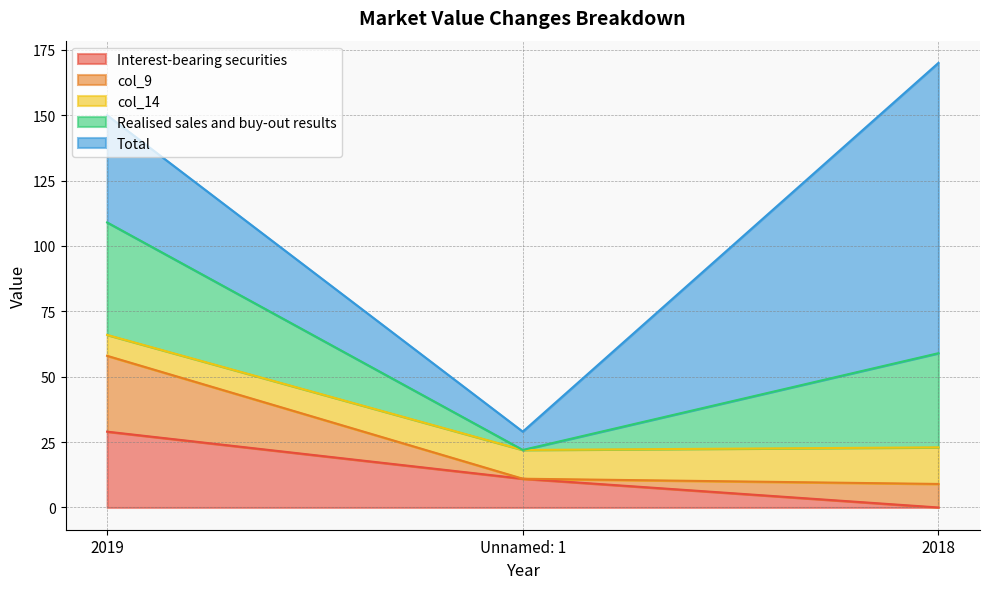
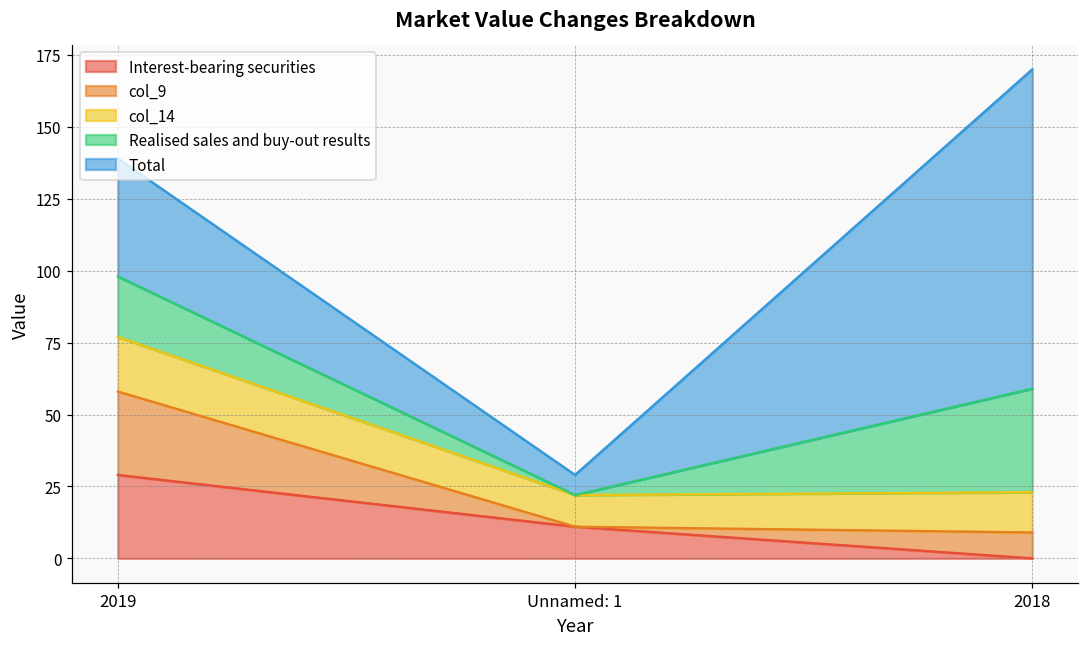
col_14, 2019: 8 -> 19
Realised sales and buy-out results, 2019: 43 -> 21
